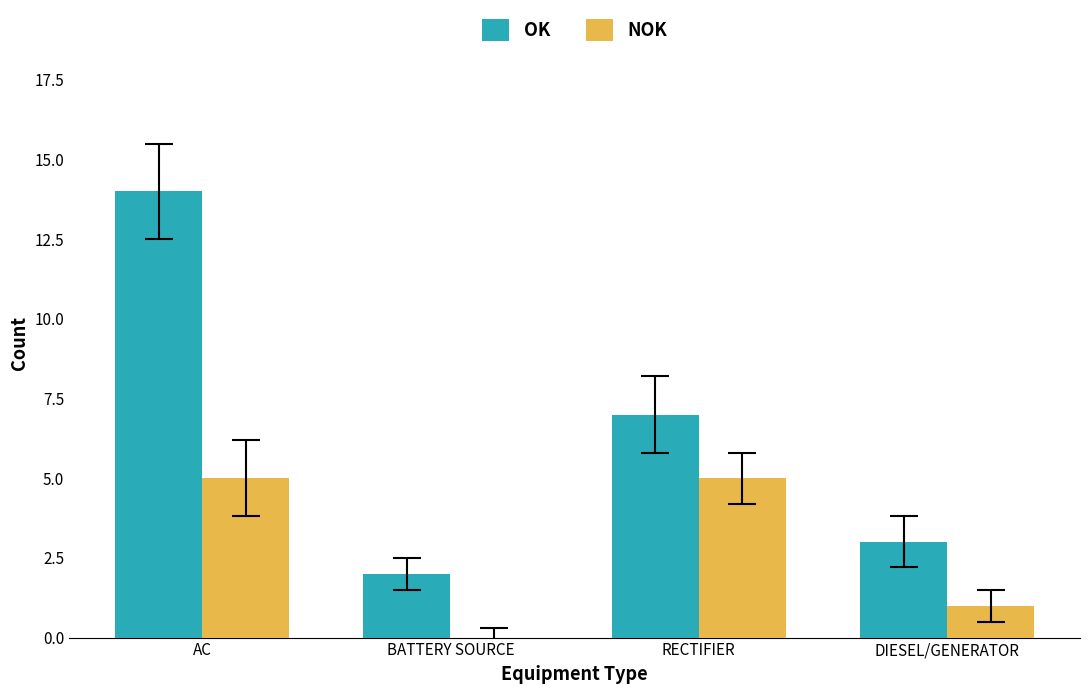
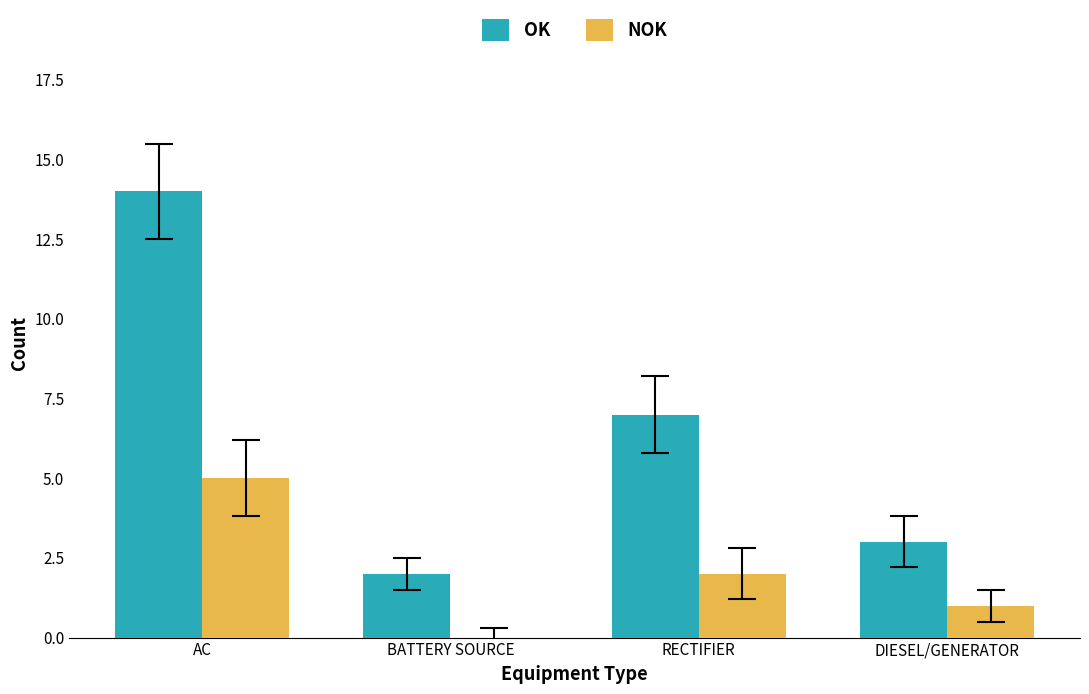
NOK, RECTIFIER: 5 -> 2
